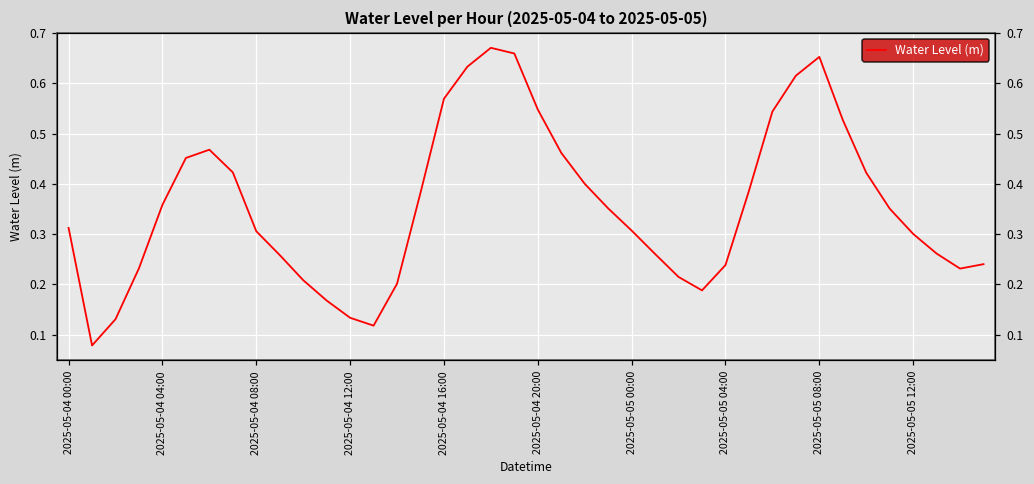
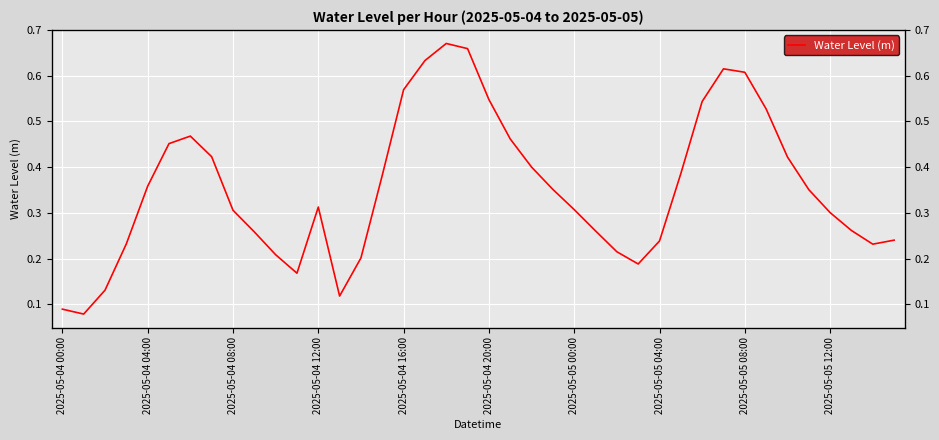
2025-05-04 00:00: 0.31 -> 0.09
2025-05-04 12:00: 0.13 -> 0.31
2025-05-05 08:00: 0.65 -> 0.61
